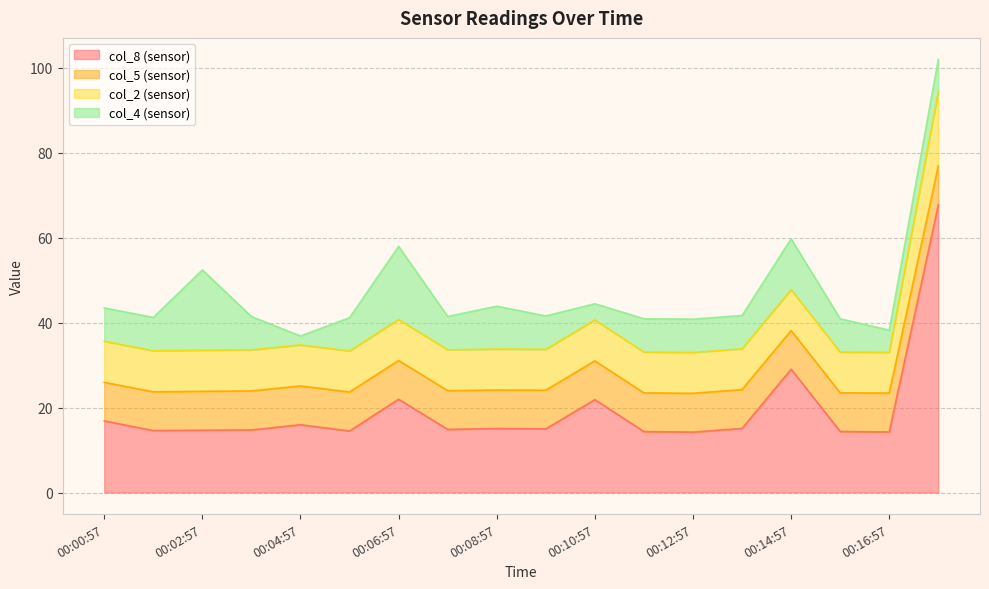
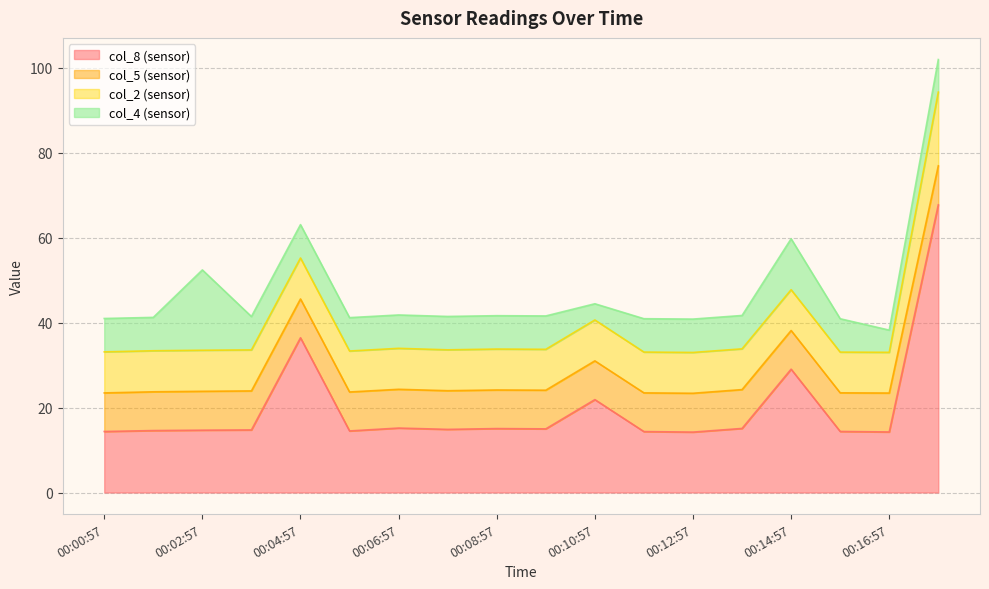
col_8 (sensor), 00:00:57: 17 -> 14
col_8 (sensor), 00:04:57: 16 -> 36
col_4 (sensor), 00:04:57: 2 -> 8
col_8 (sensor), 00:06:57: 22 -> 15
col_4 (sensor), 00:06:57: 17 -> 8
col_4 (sensor), 00:08:57: 10 -> 8
